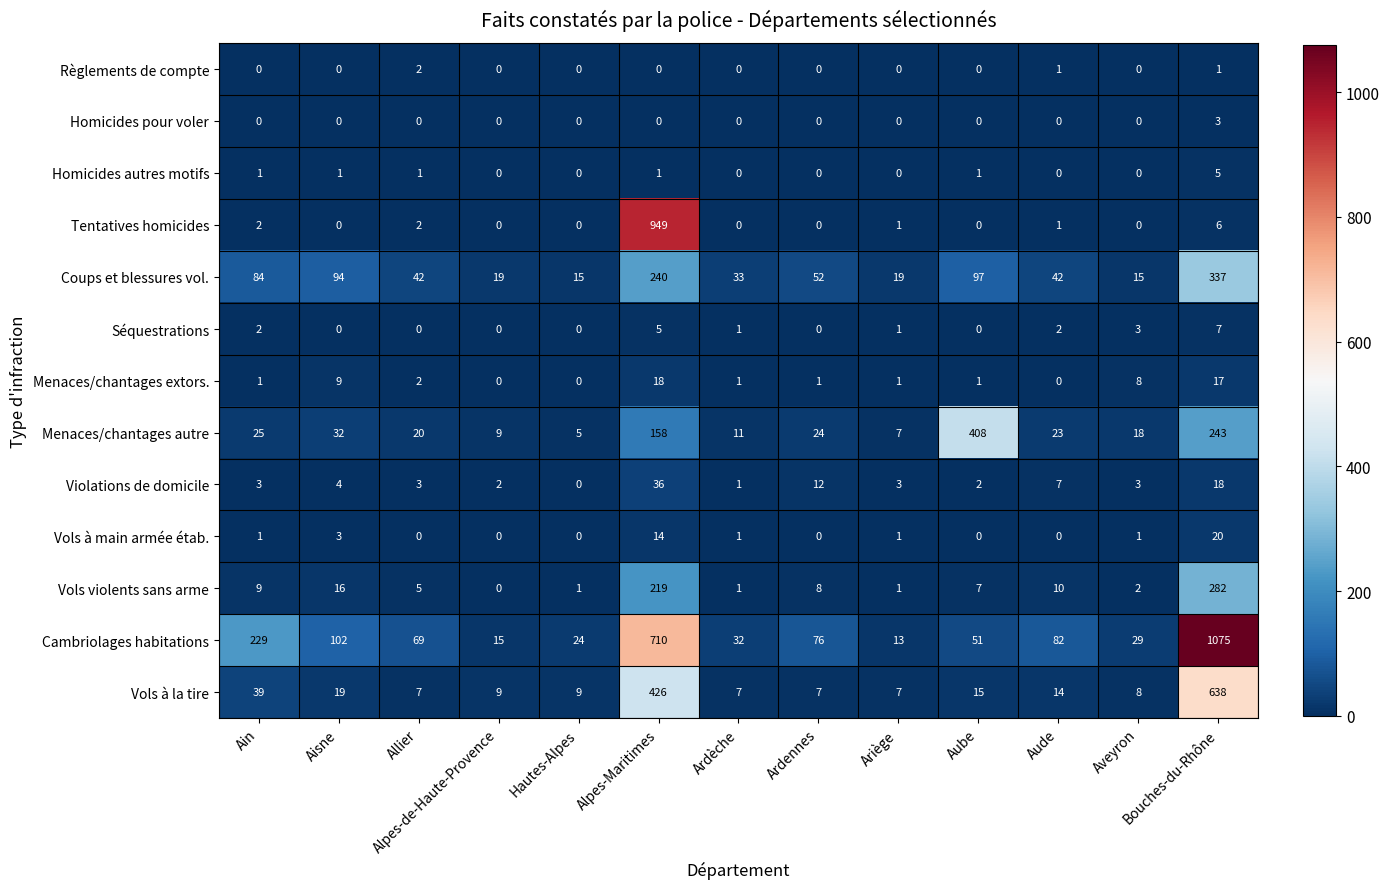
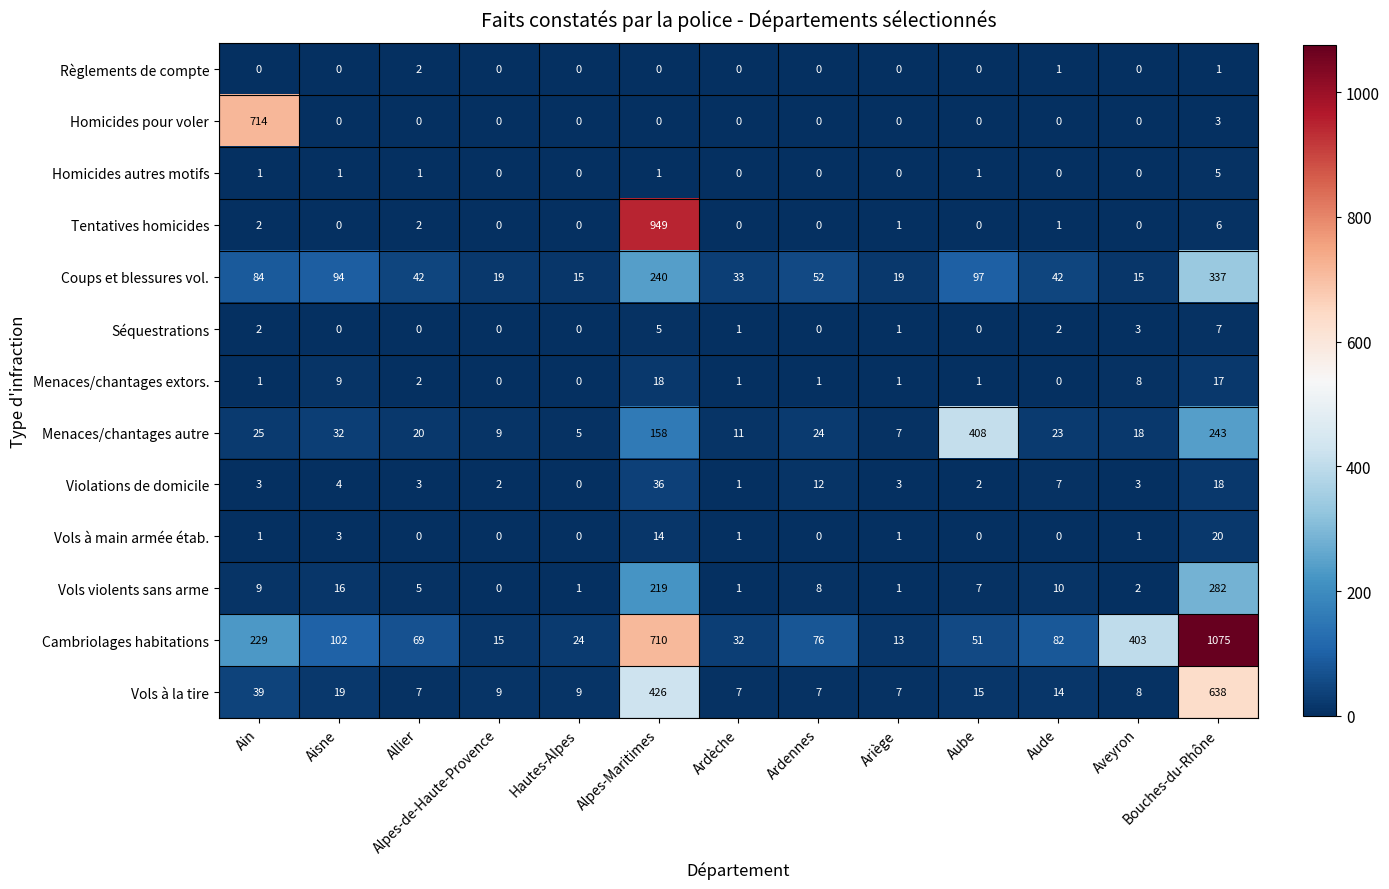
Homicides pour voler, Ain: 0 -> 714
Cambriolages habitations, Aveyron: 29 -> 403
